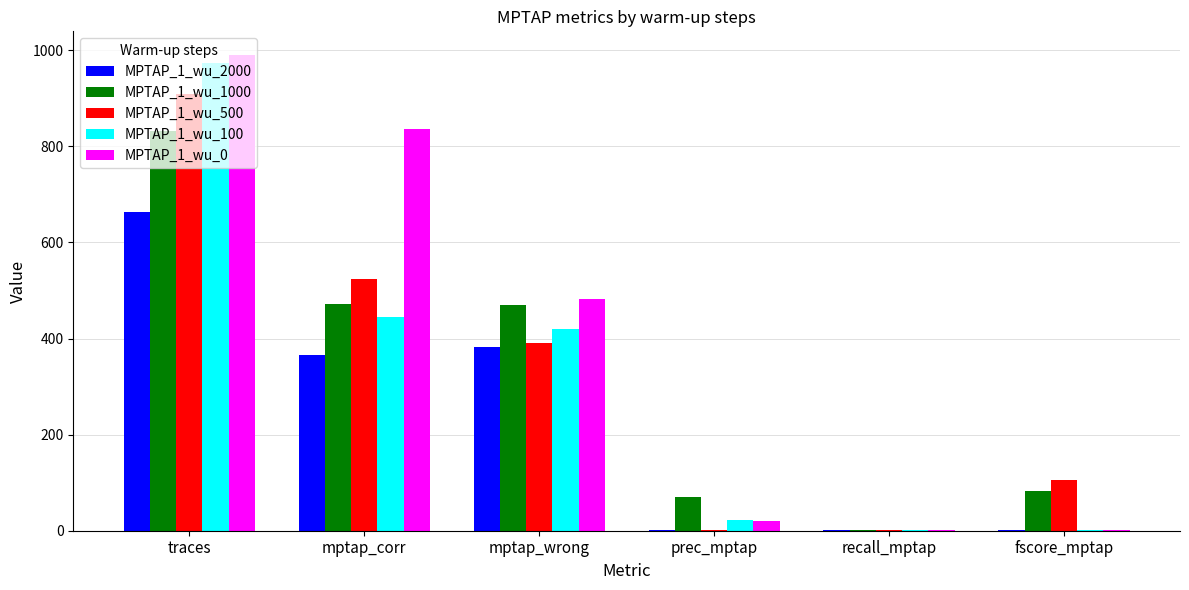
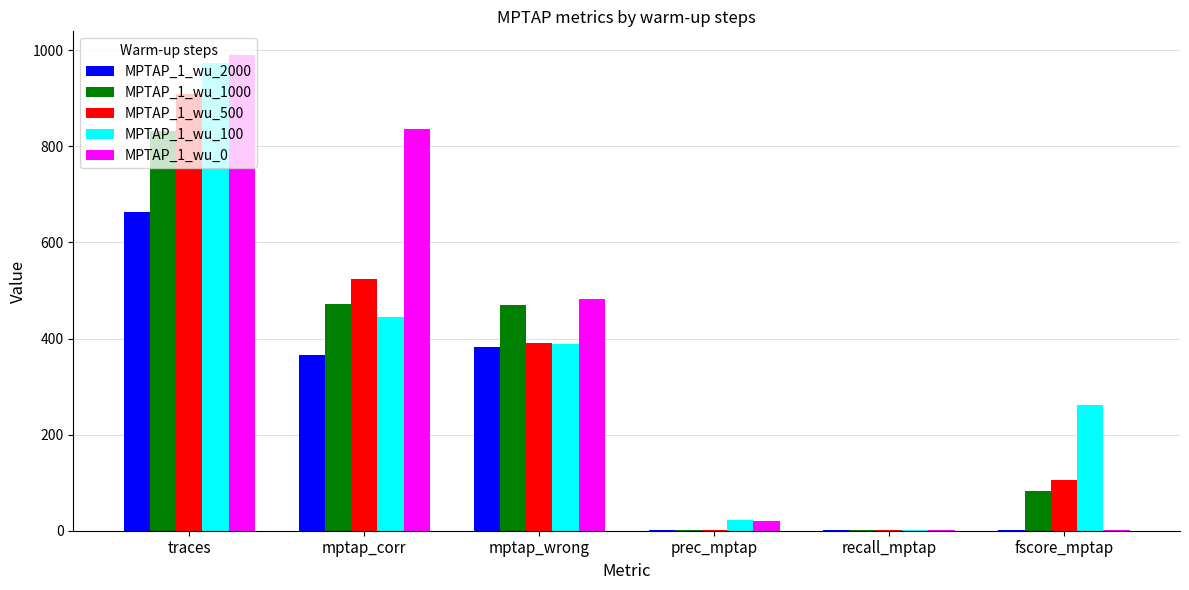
MPTAP_1_wu_100, mptap_wrong: 420 -> 390
MPTAP_1_wu_1000, prec_mptap: 70 -> 0
MPTAP_1_wu_100, fscore_mptap: 0 -> 260
